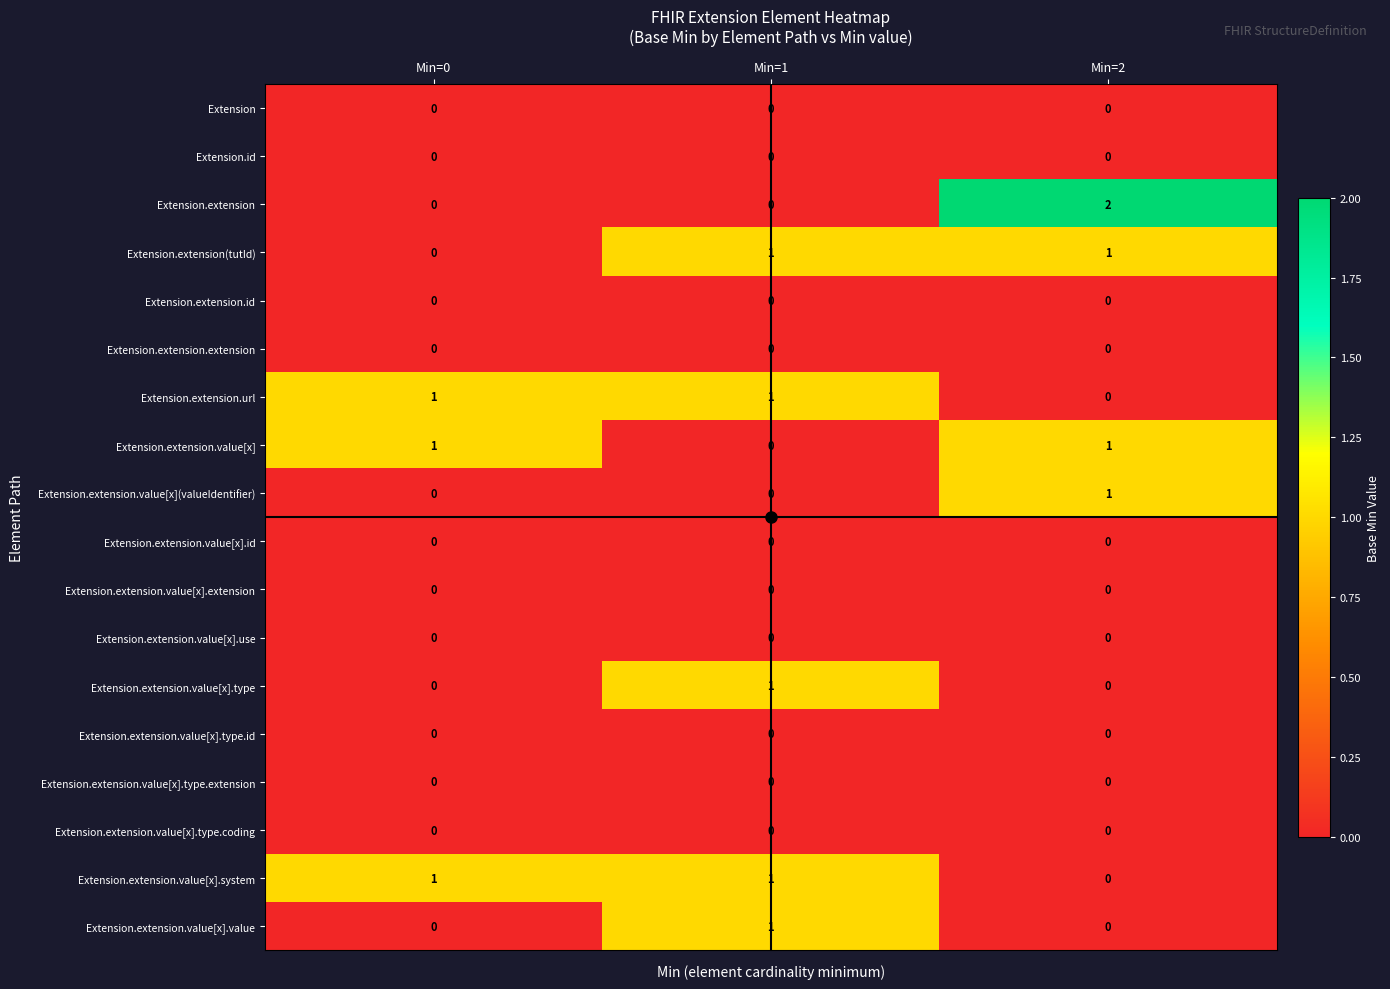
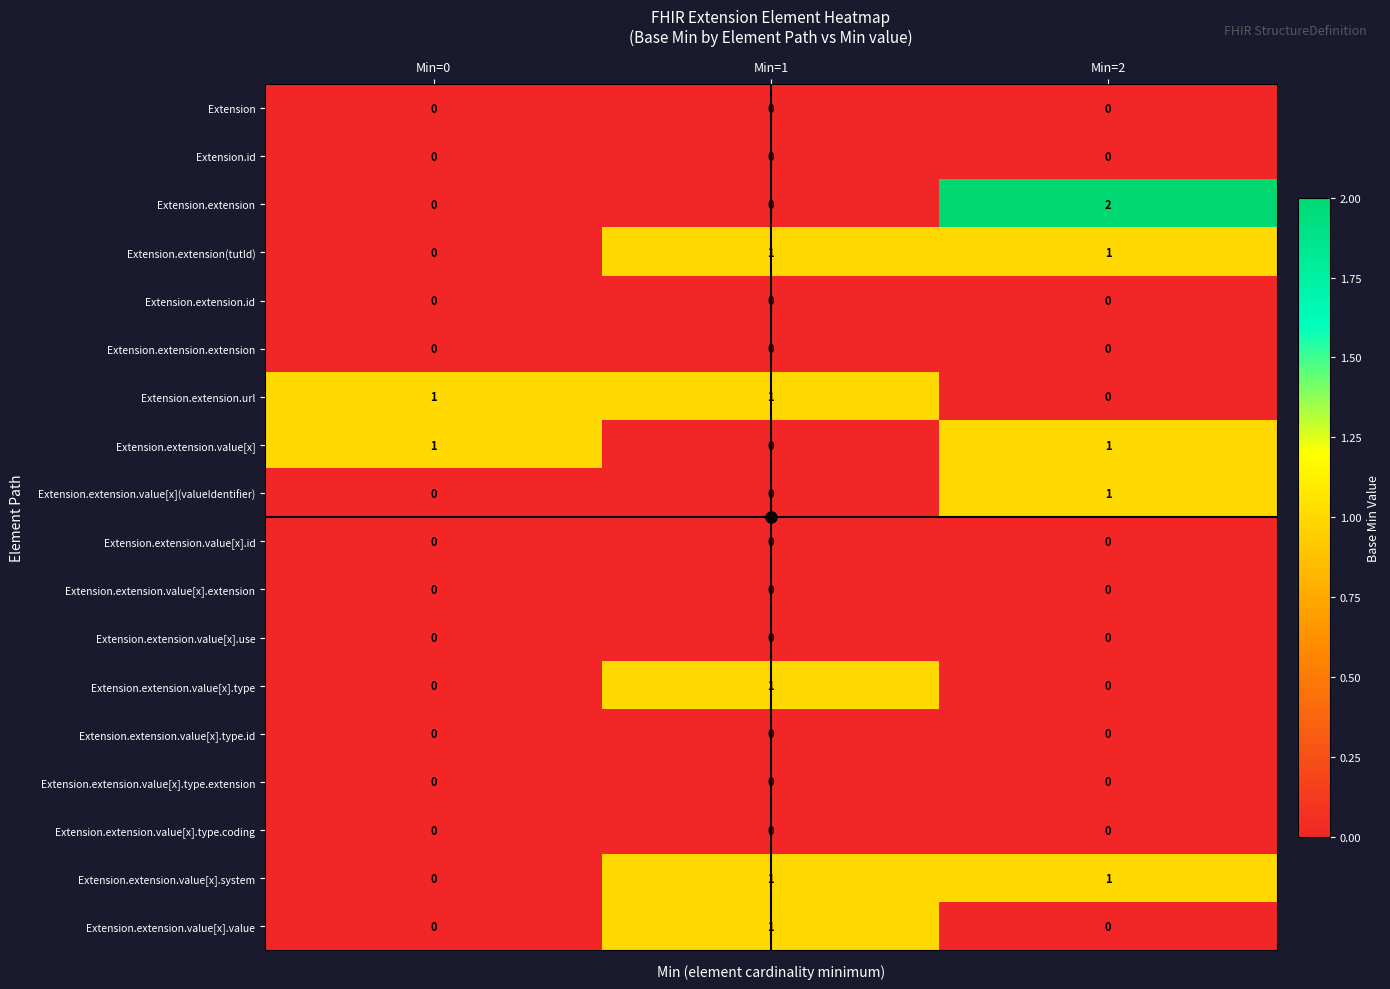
Extension.extension.value[x].system, Min=0: 1 -> 0
Extension.extension.value[x].system, Min=2: 0 -> 1
